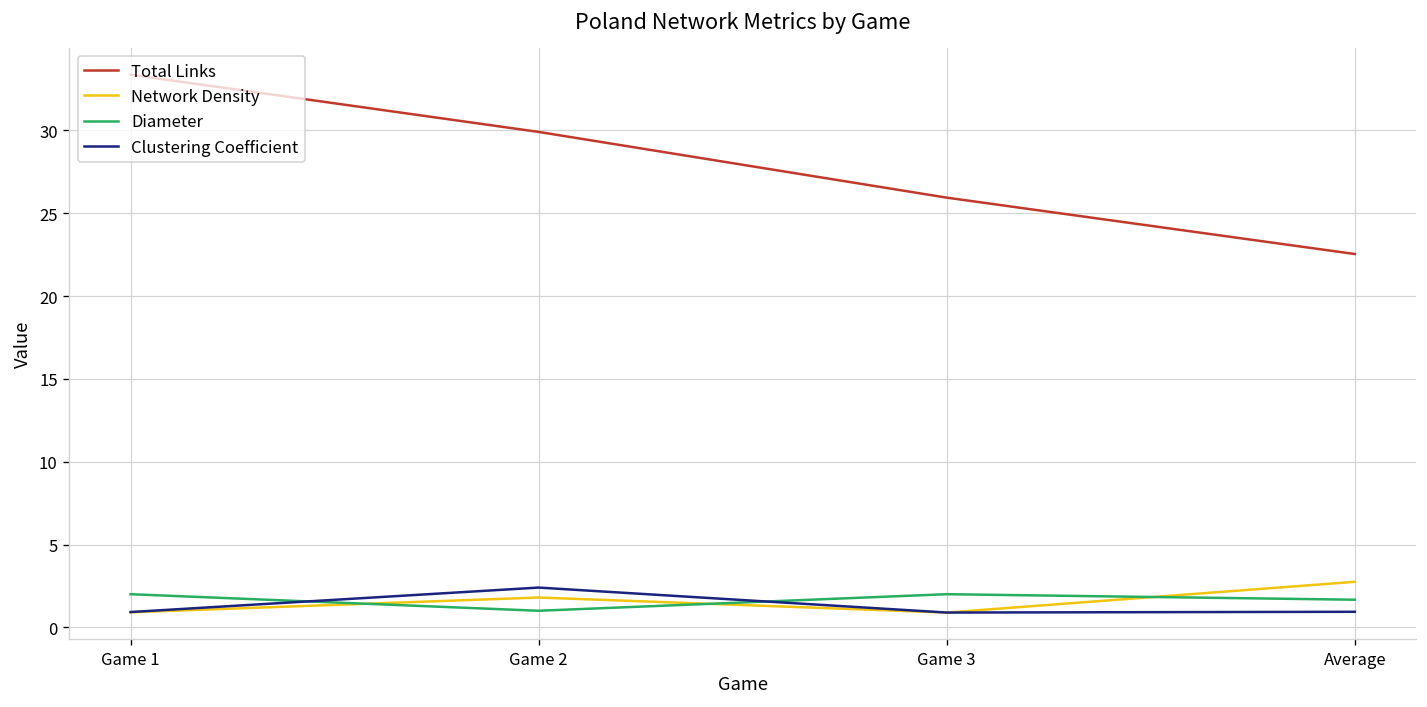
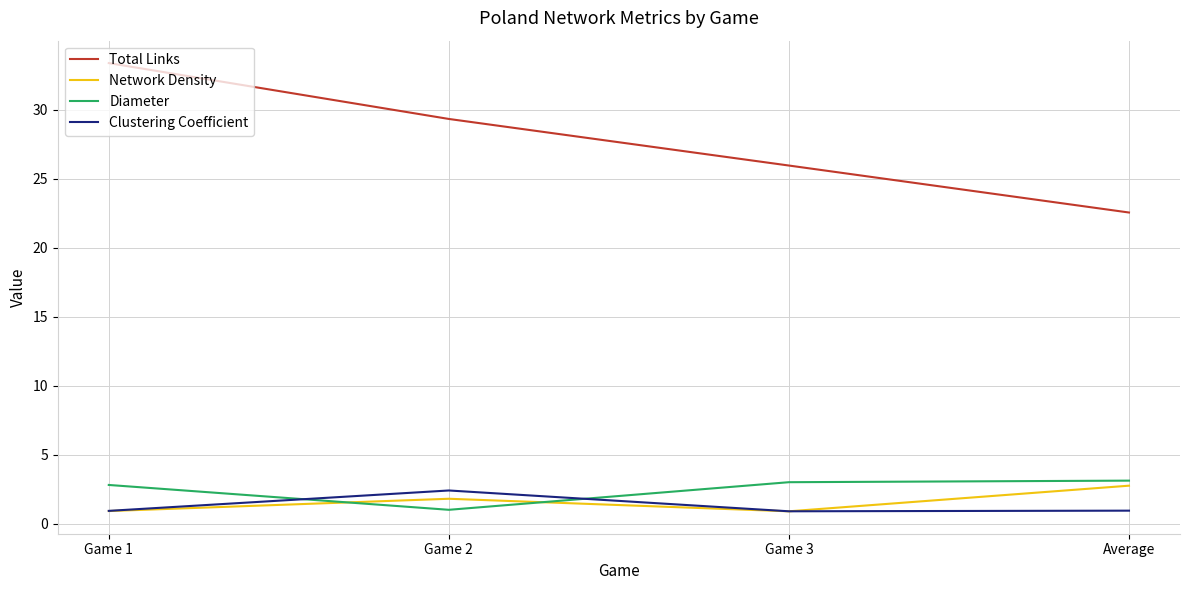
Diameter, Game 1: 2.0 -> 2.8
Total Links, Game 2: 29.9 -> 29.3
Diameter, Game 3: 2 -> 3
Diameter, Average: 1.7 -> 3.1
